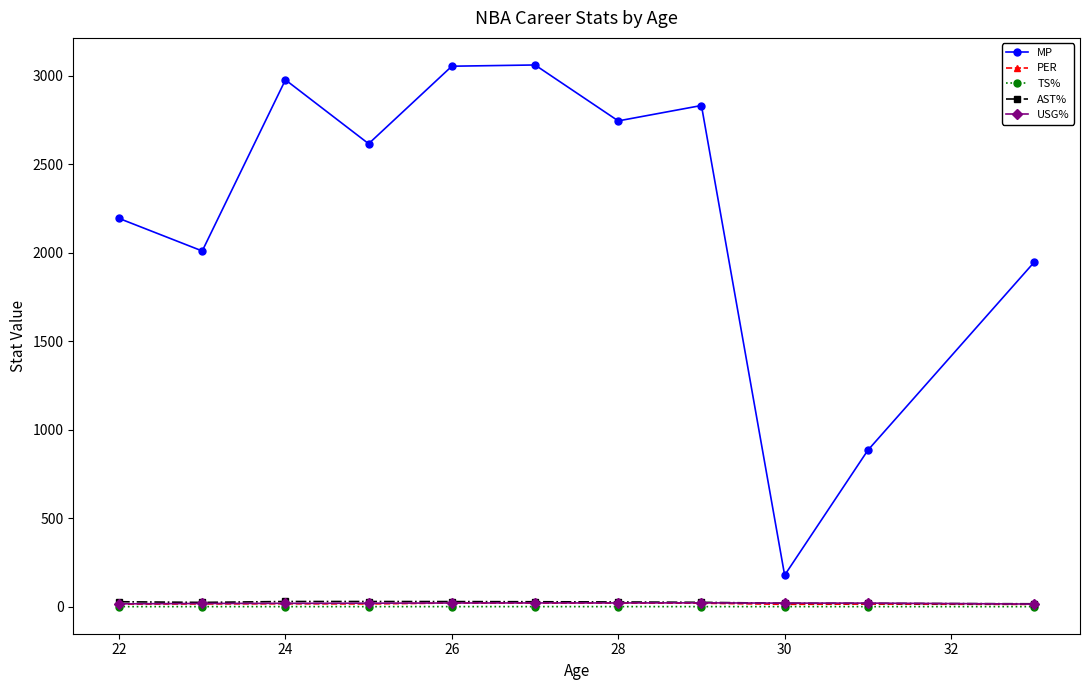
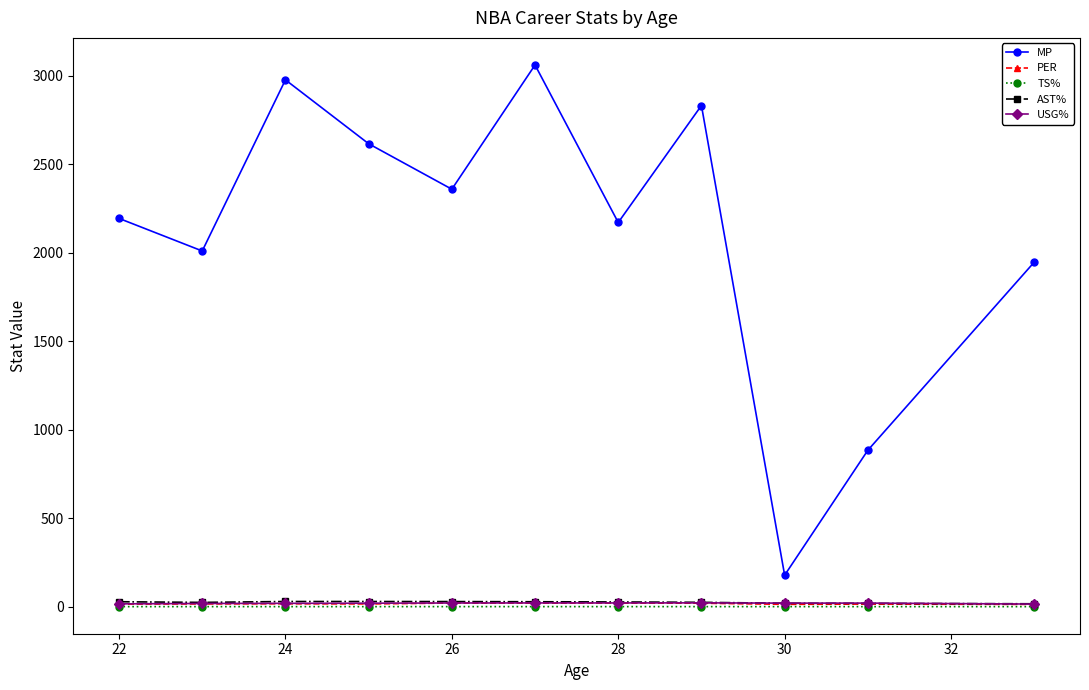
MP, 26: 3050 -> 2360
MP, 28: 2750 -> 2170
